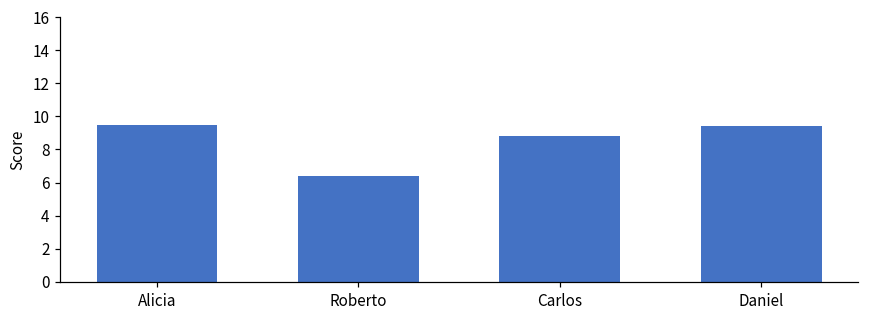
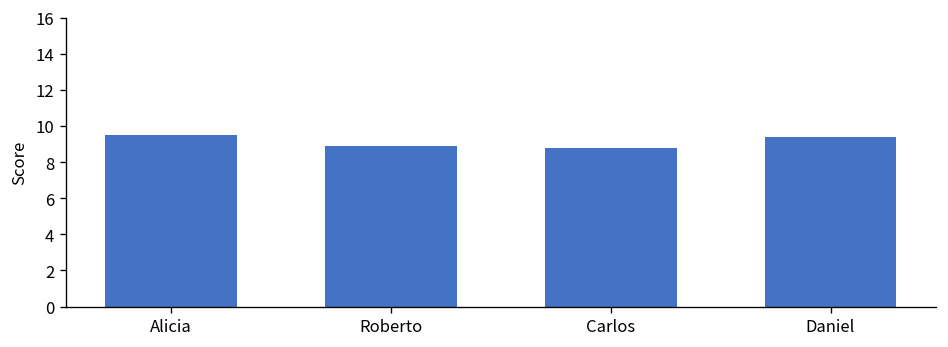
Roberto: 6.4 -> 8.9
